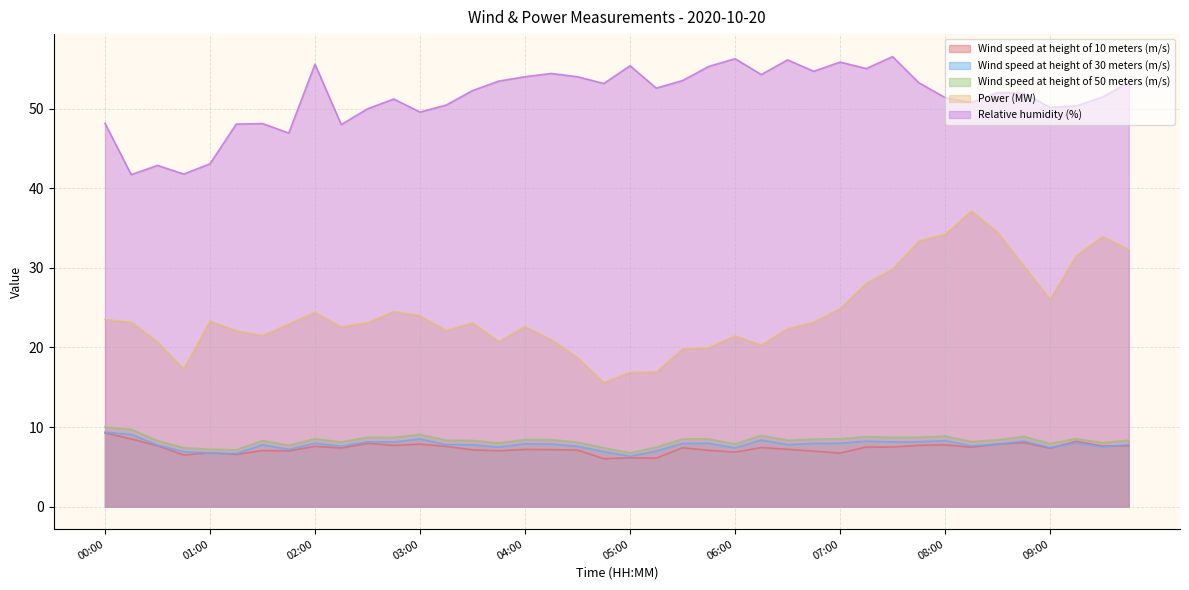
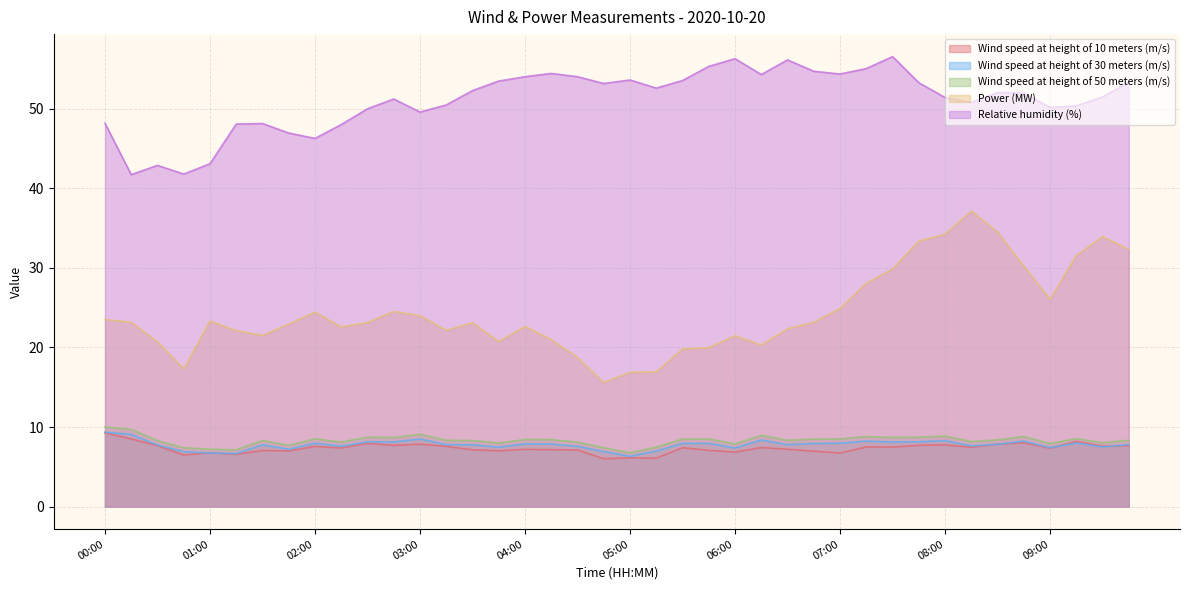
Relative humidity (%), 02:00: 56 -> 46
Relative humidity (%), 05:00: 55 -> 54
Relative humidity (%), 07:00: 56 -> 54
